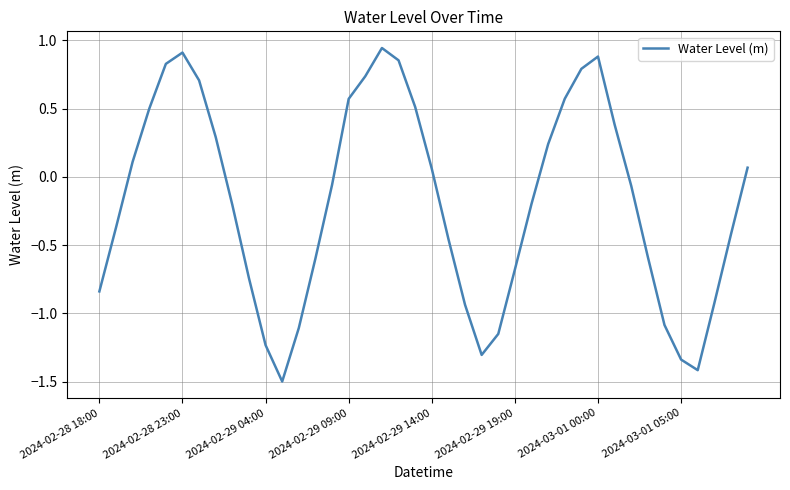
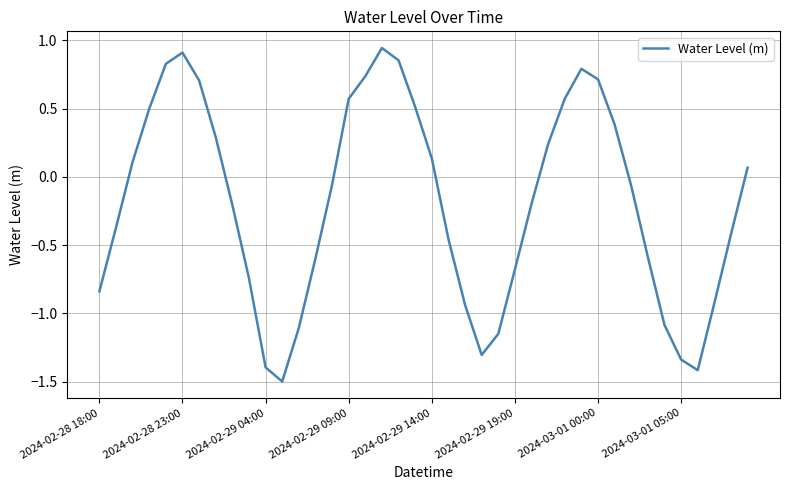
2024-02-29 04:00: -1.23 -> -1.40
2024-02-29 14:00: 0.06 -> 0.14
2024-03-01 00:00: 0.88 -> 0.71
